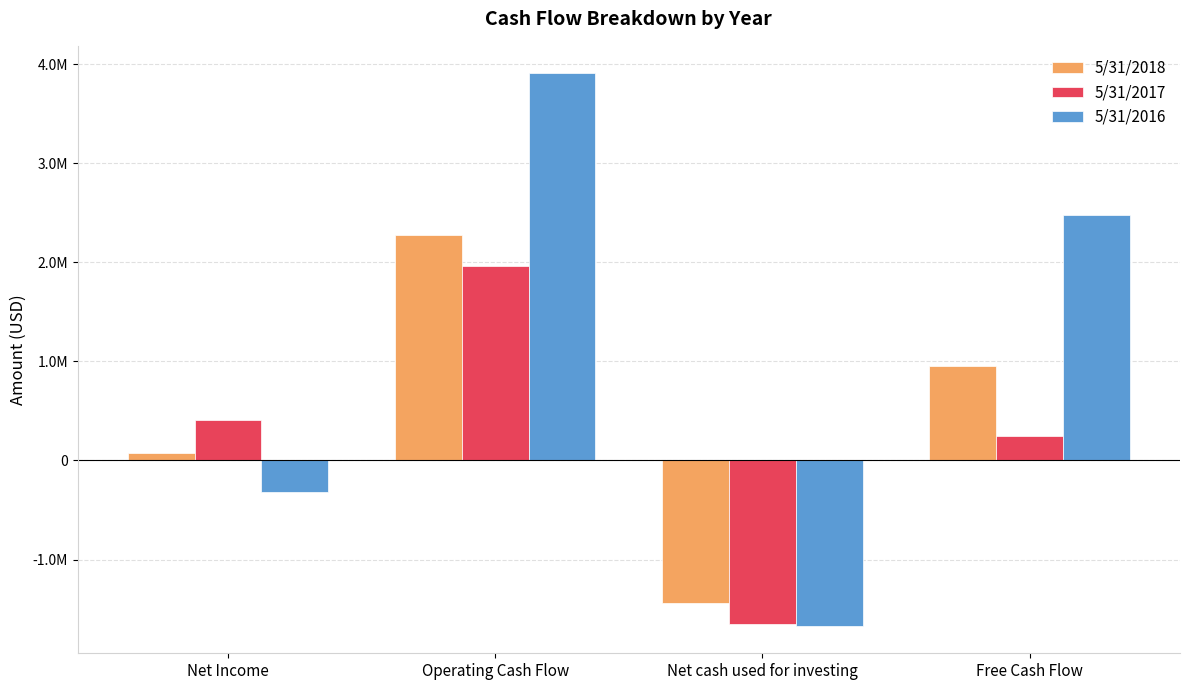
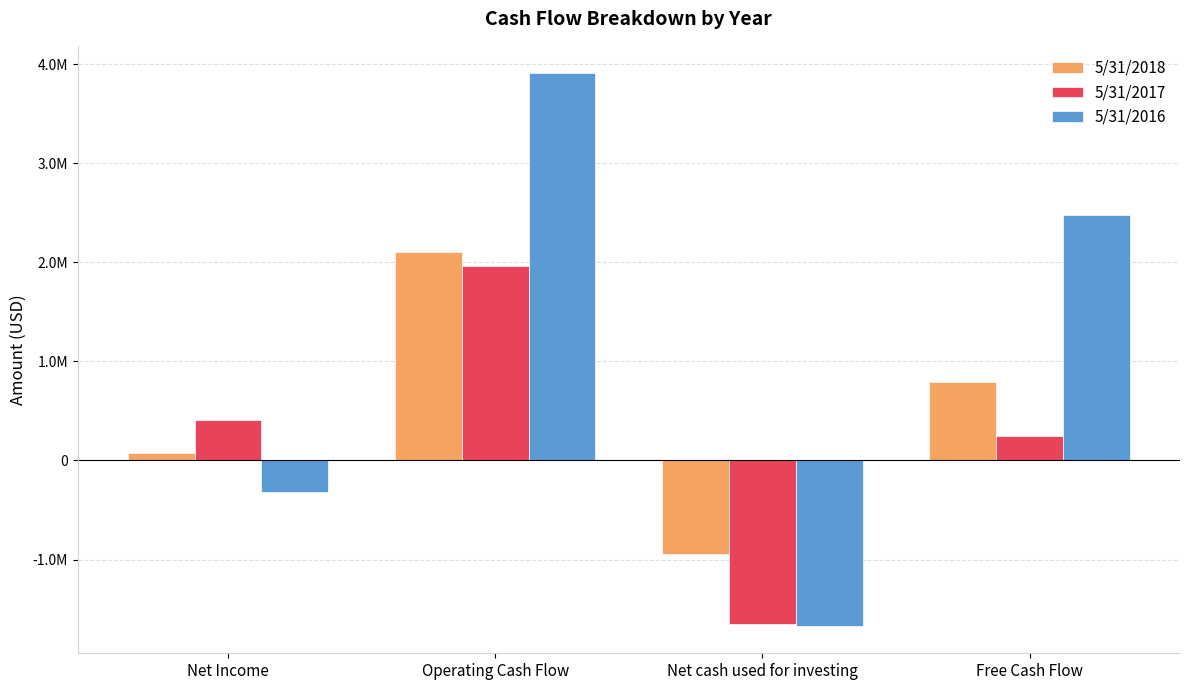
5/31/2018, Operating Cash Flow: 2300000 -> 2100000
5/31/2018, Net cash used for investing: -1400000 -> -900000
5/31/2018, Free Cash Flow: 1000000 -> 800000
